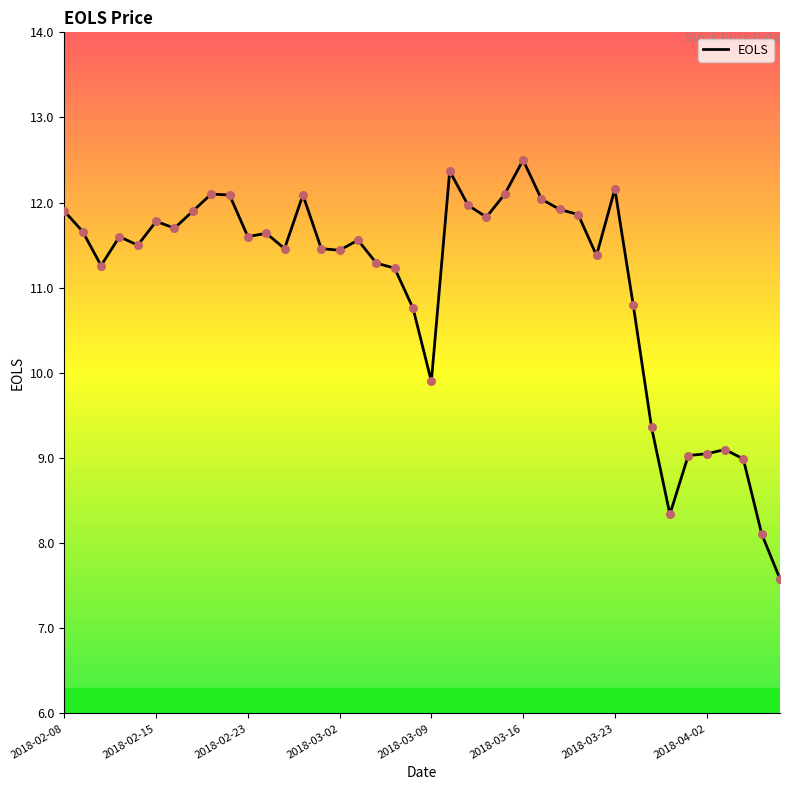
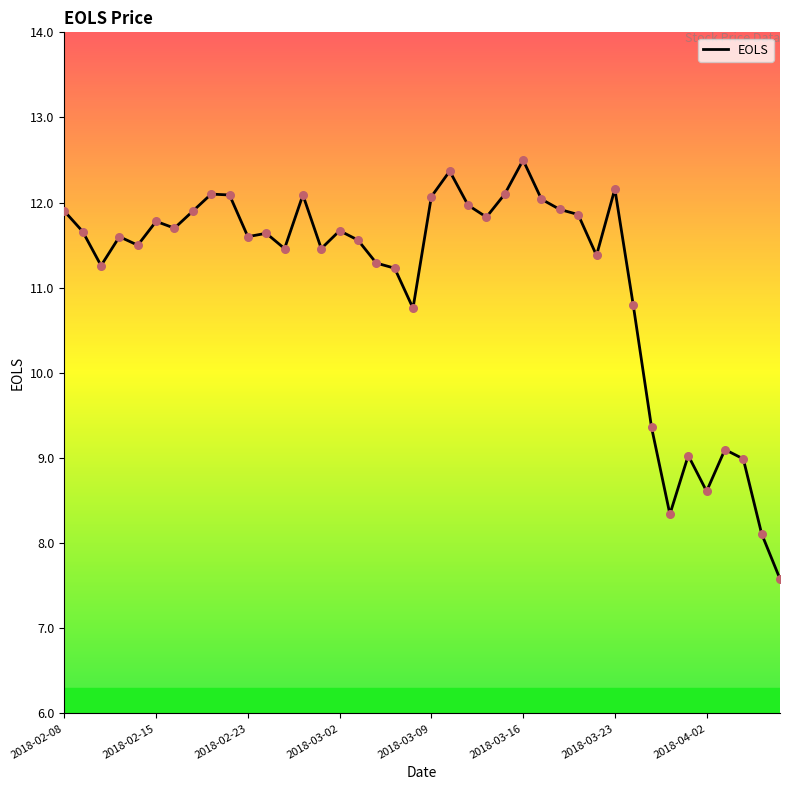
2018-03-02: 11.4 -> 11.7
2018-03-09: 9.9 -> 12.1
2018-04-02: 9.1 -> 8.6
